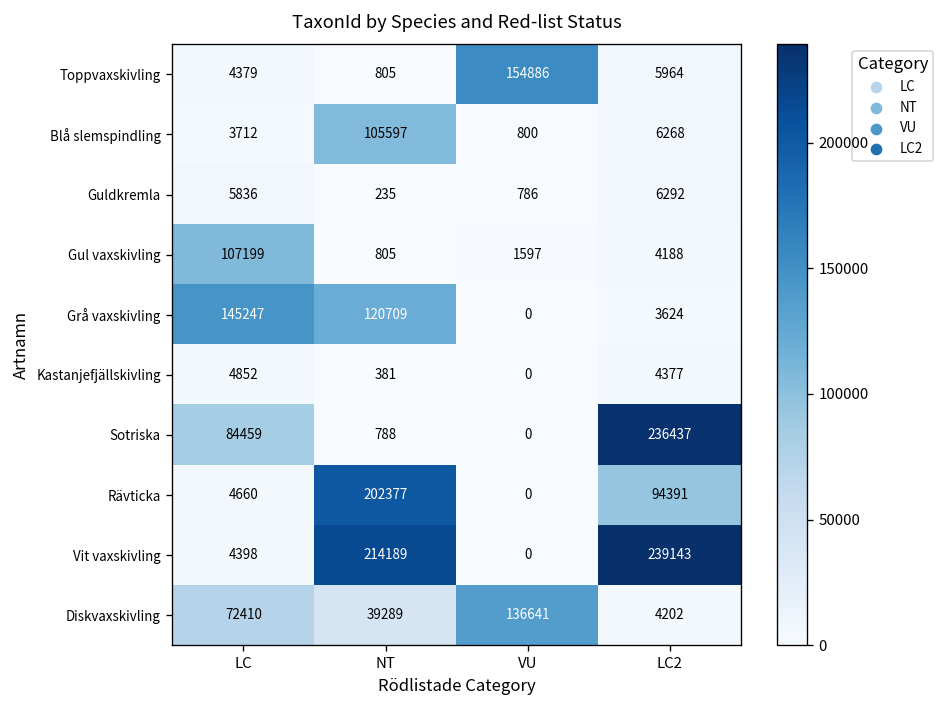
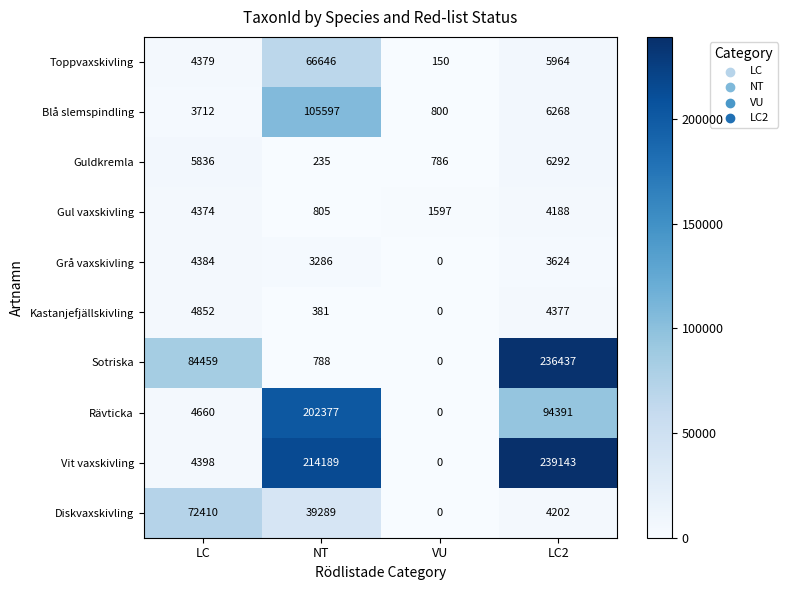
Toppvaxskivling, NT: 805 -> 66646
Toppvaxskivling, VU: 154886 -> 150
Gul vaxskivling, LC: 107199 -> 4374
Grå vaxskivling, LC: 145247 -> 4384
Grå vaxskivling, NT: 120709 -> 3286
Diskvaxskivling, VU: 136641 -> 0
